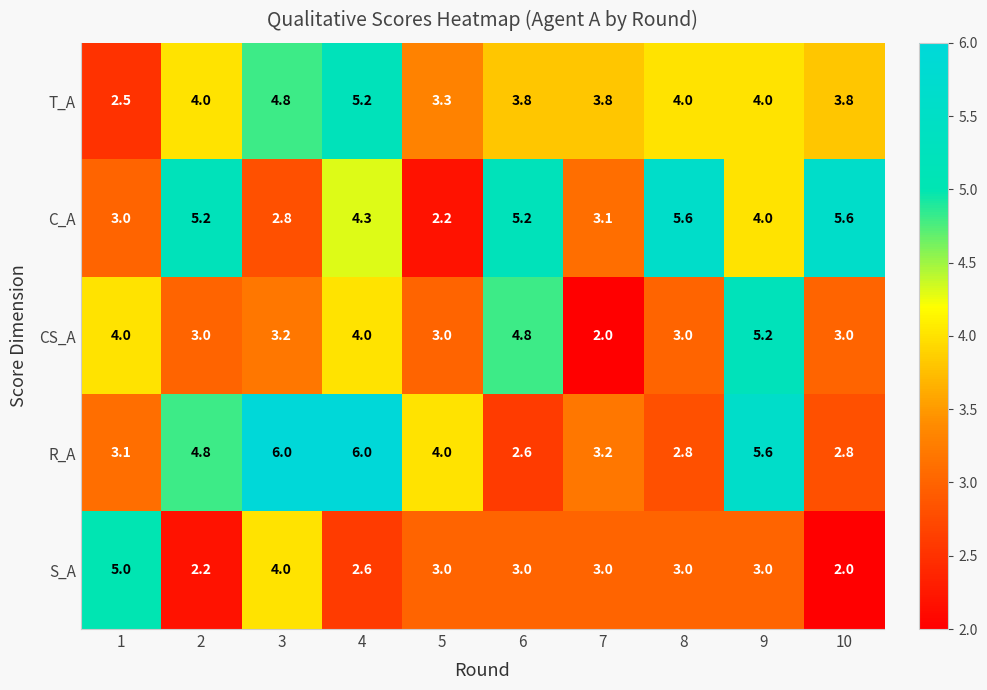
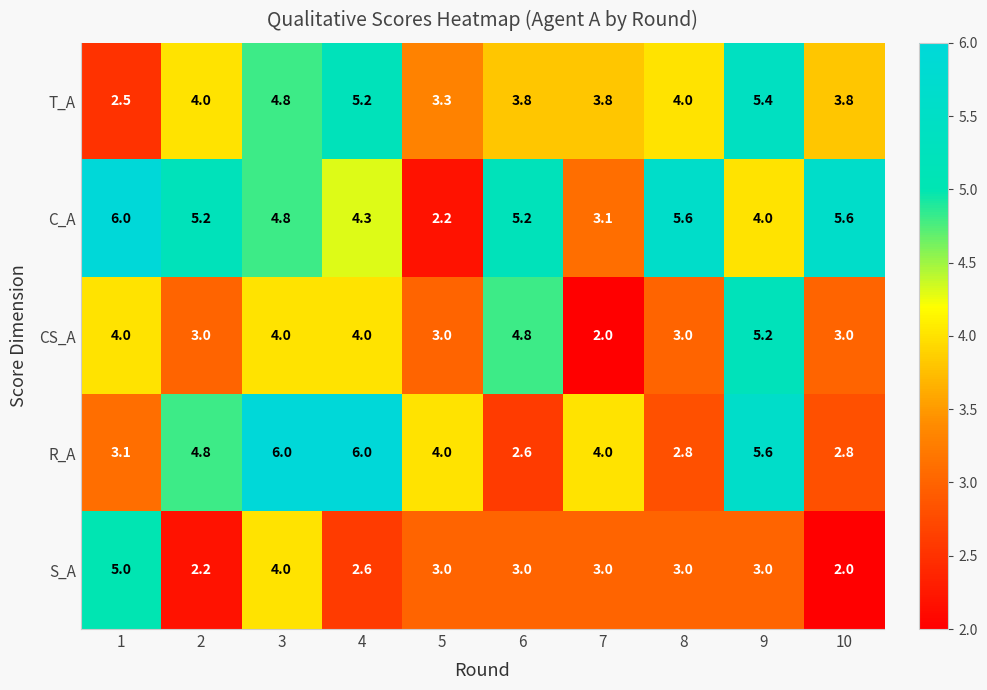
T_A, 9: 4.0 -> 5.4
C_A, 1: 3.0 -> 6.0
C_A, 3: 2.8 -> 4.8
CS_A, 3: 3.2 -> 4.0
R_A, 7: 3.2 -> 4.0
